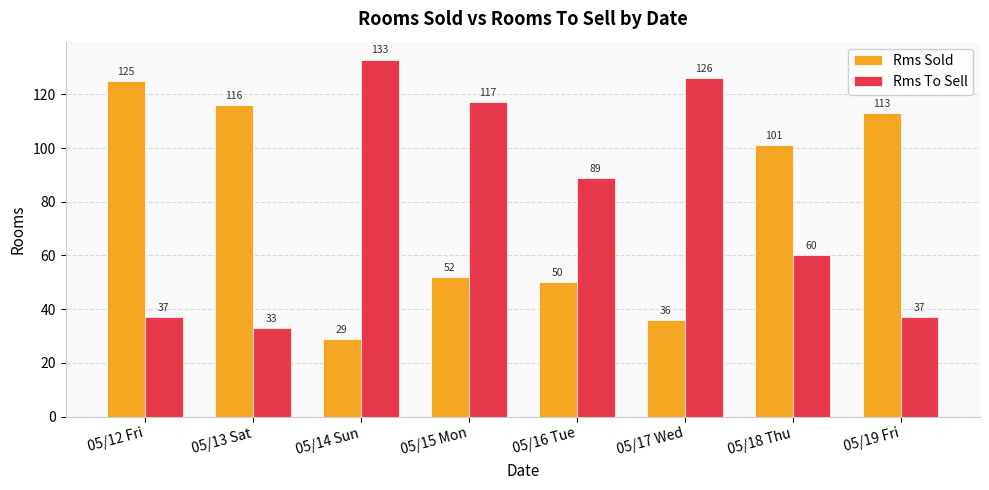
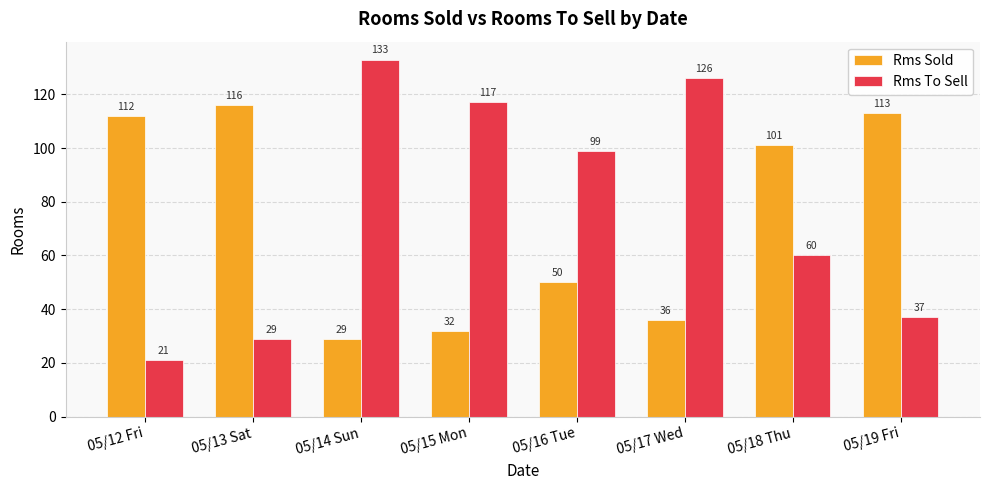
Rms Sold, 05/12 Fri: 125 -> 112
Rms To Sell, 05/12 Fri: 37 -> 21
Rms To Sell, 05/13 Sat: 33 -> 29
Rms Sold, 05/15 Mon: 52 -> 32
Rms To Sell, 05/16 Tue: 89 -> 99
